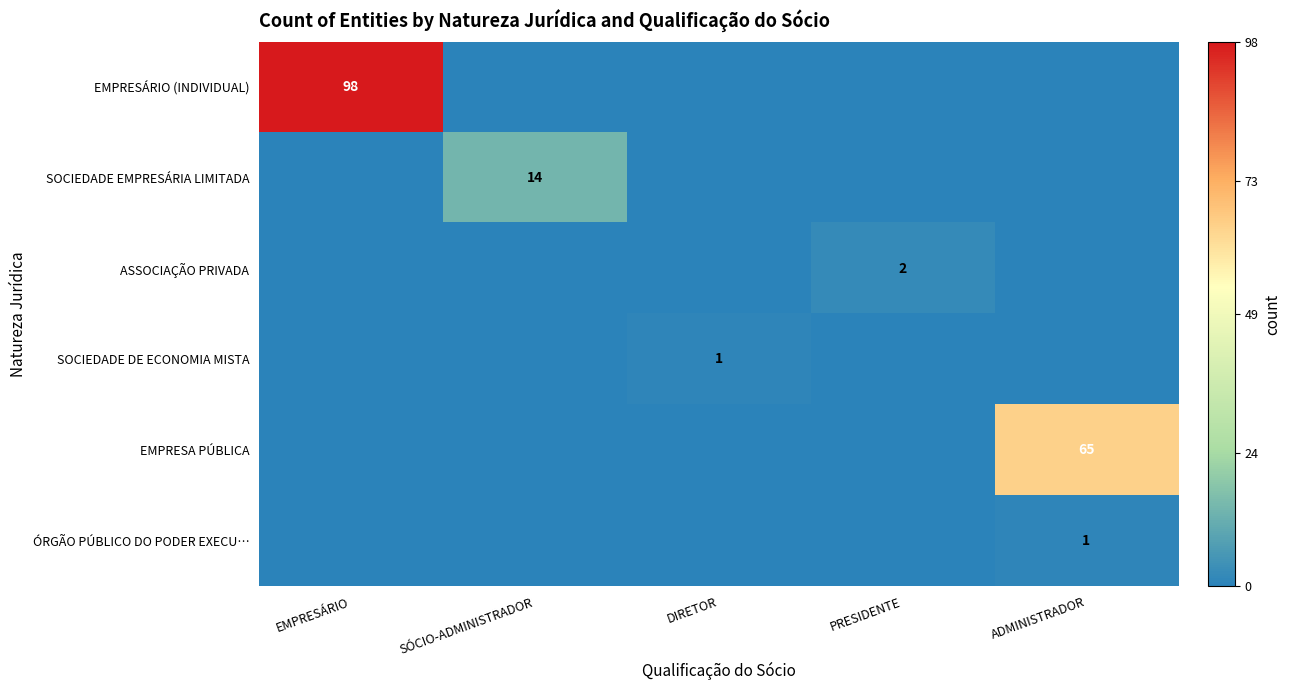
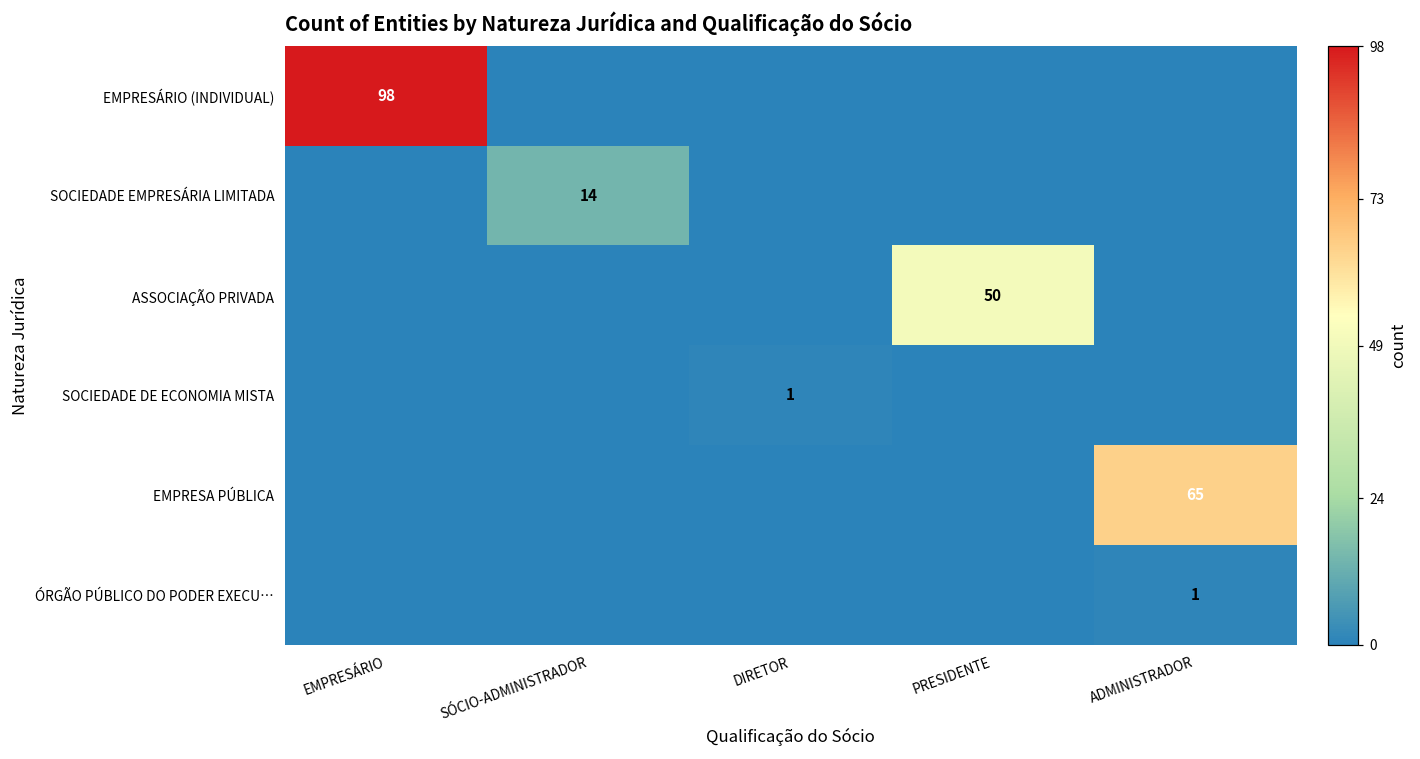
ASSOCIAÇÃO PRIVADA, PRESIDENTE: 2 -> 50
